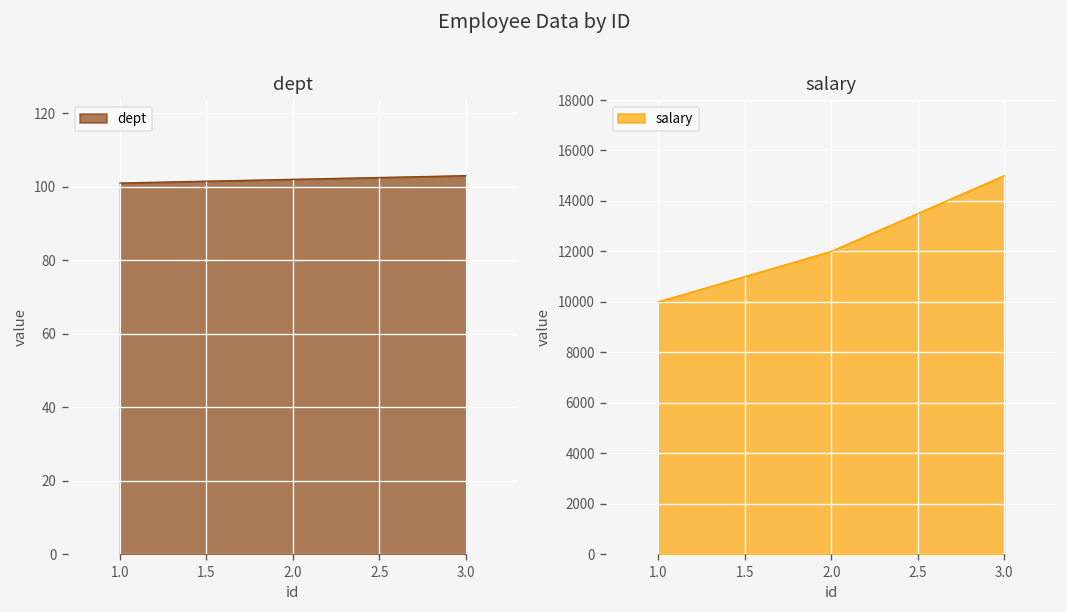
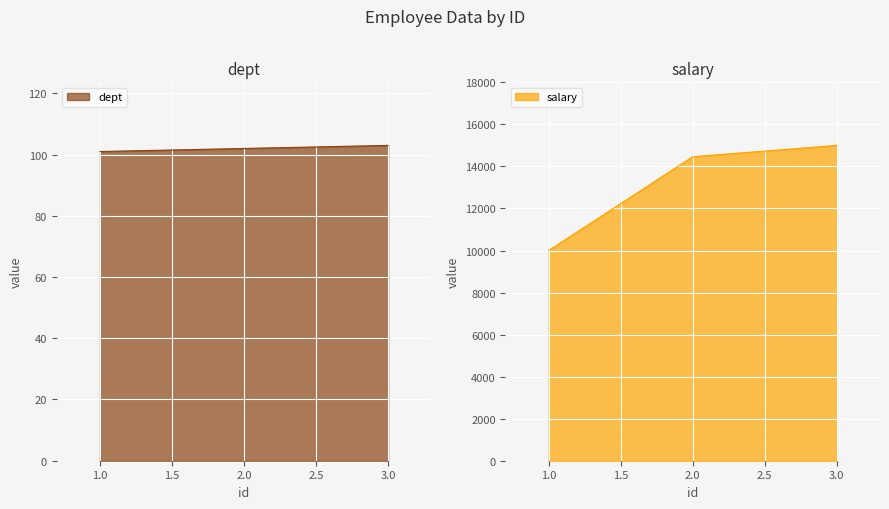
salary, 2.0: 12000 -> 14500
